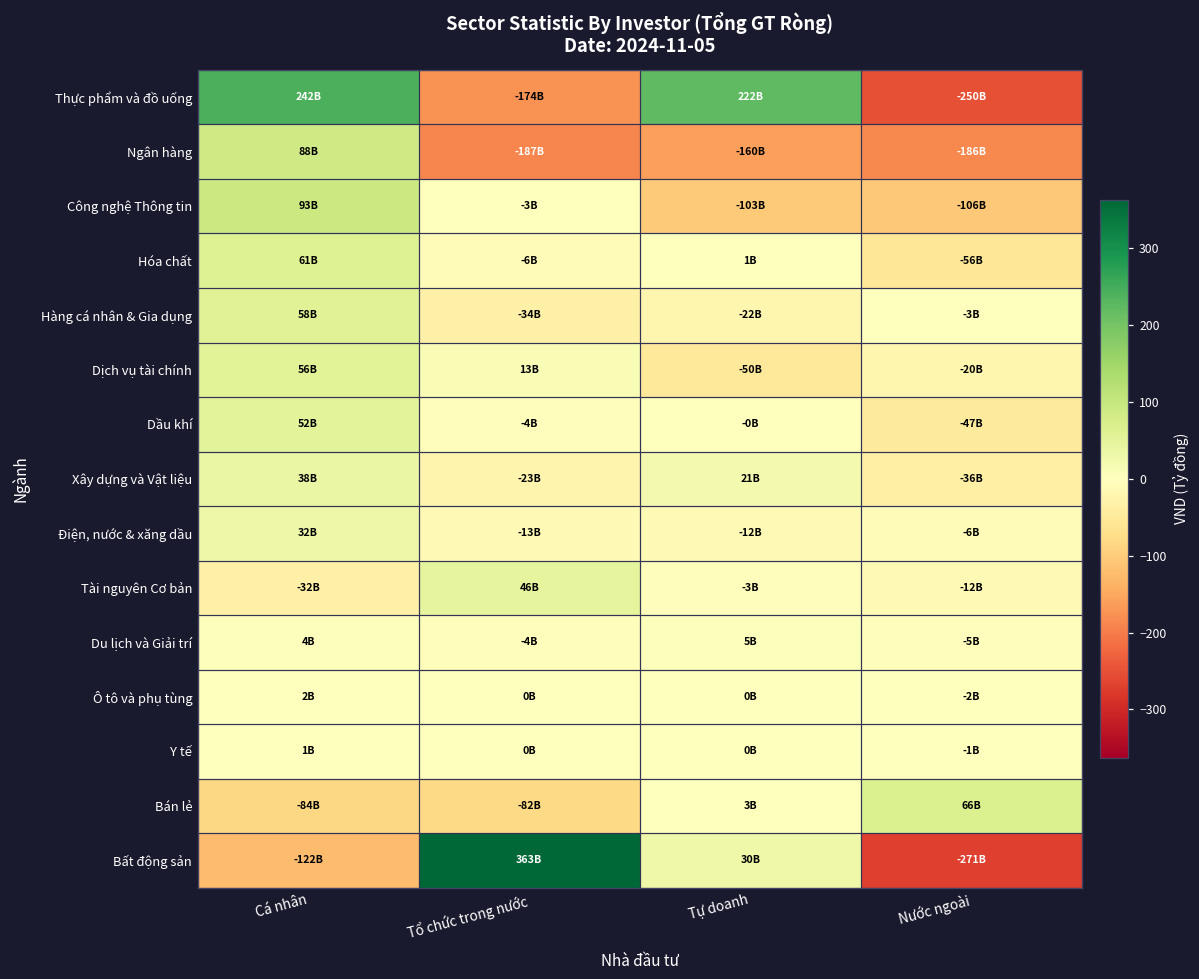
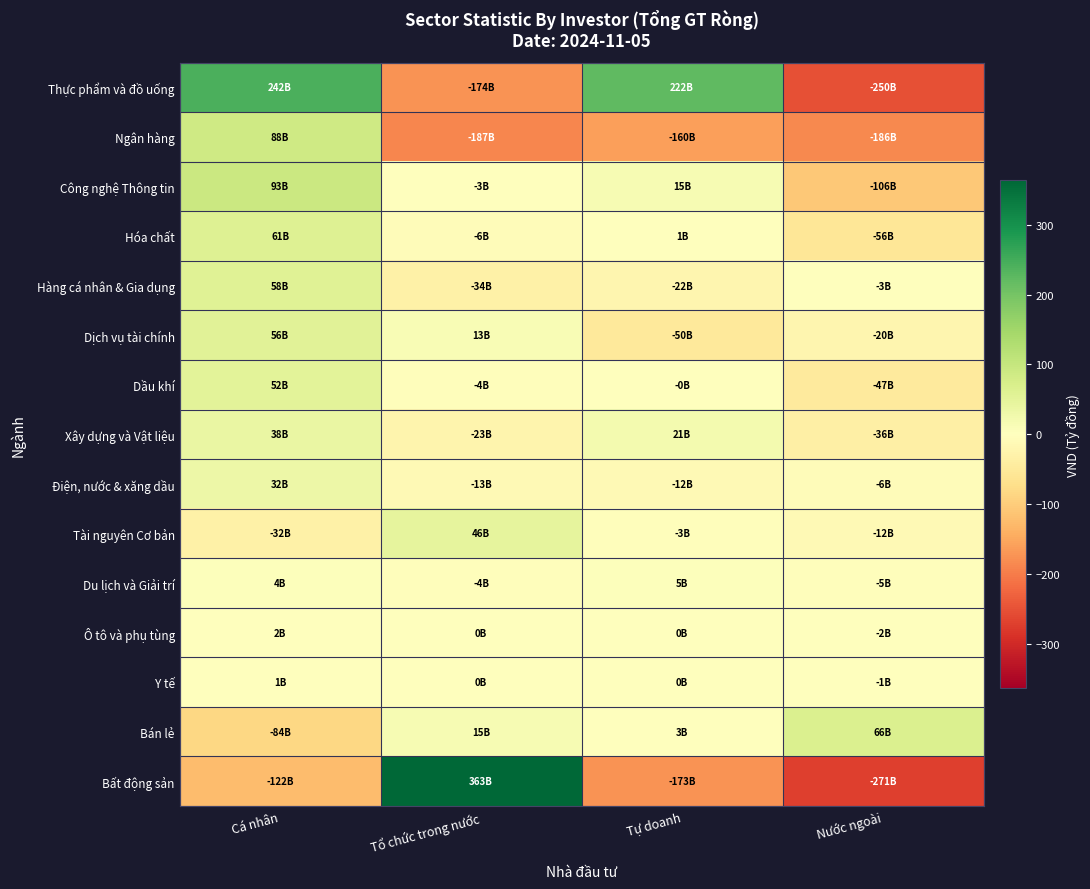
Công nghệ Thông tin, Tự doanh: -103B -> 15B
Bán lẻ, Tổ chức trong nước: -82B -> 15B
Bất động sản, Tự doanh: 30B -> -173B
